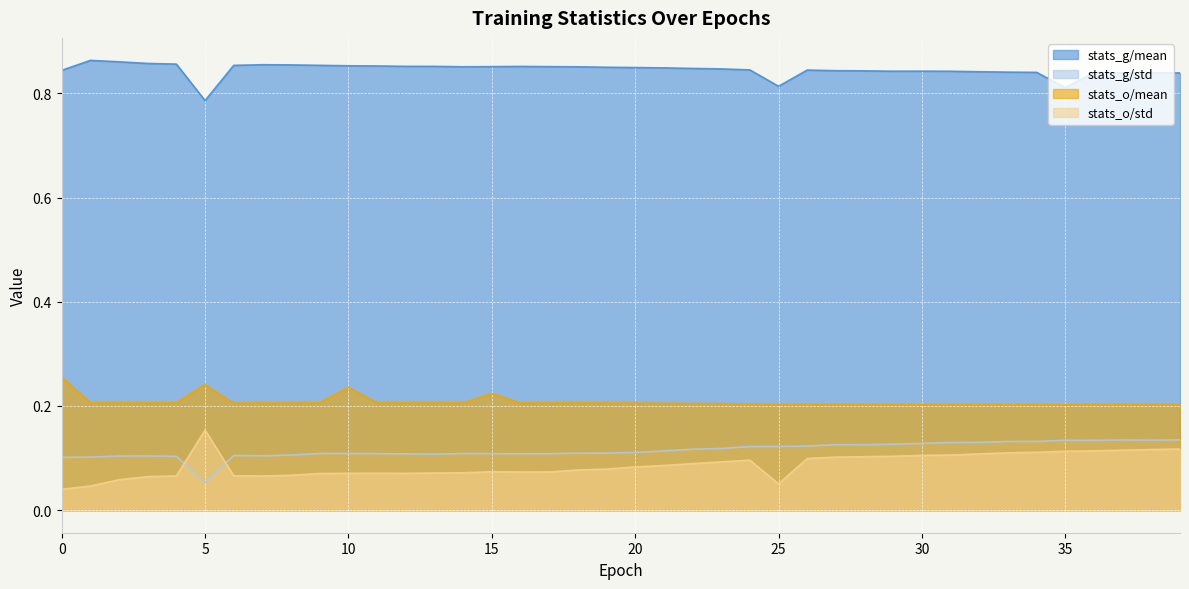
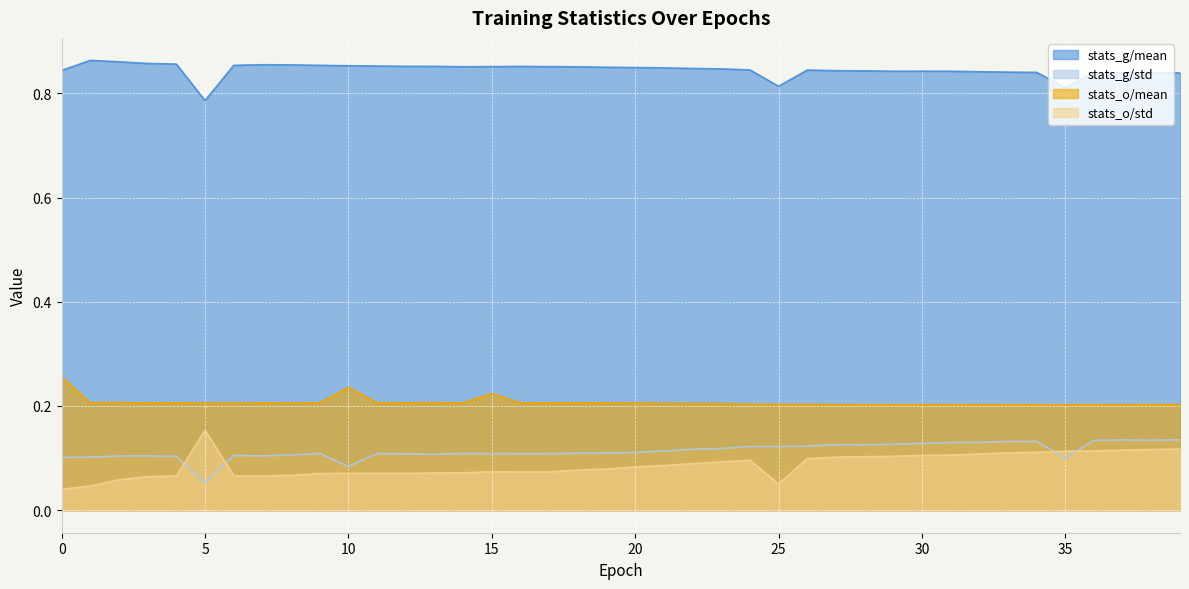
stats_o/mean, 5: 0.24 -> 0.21
stats_g/std, 10: 0.11 -> 0.08
stats_g/std, 35: 0.13 -> 0.10
